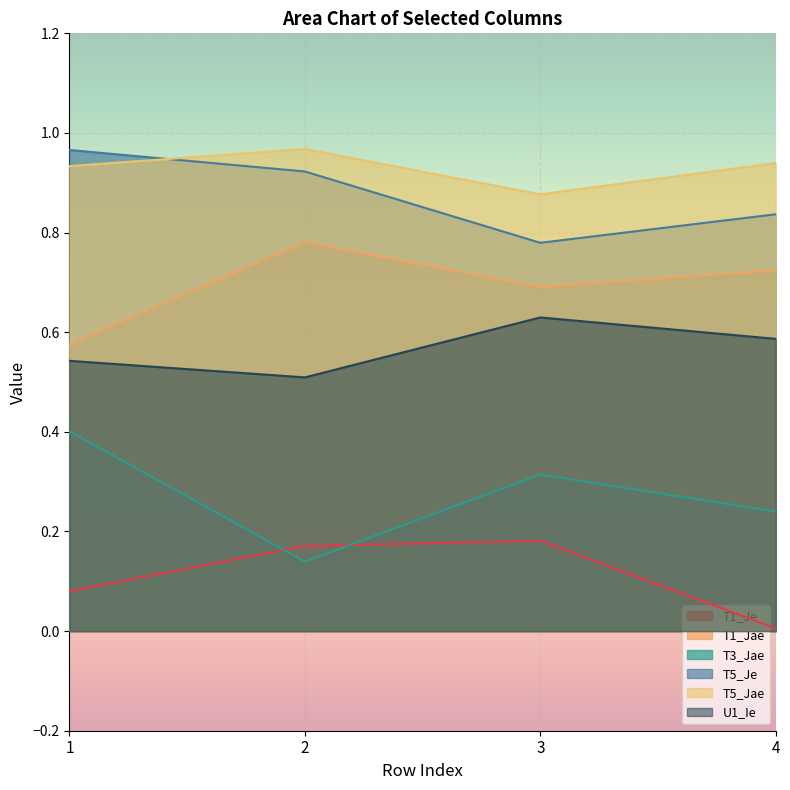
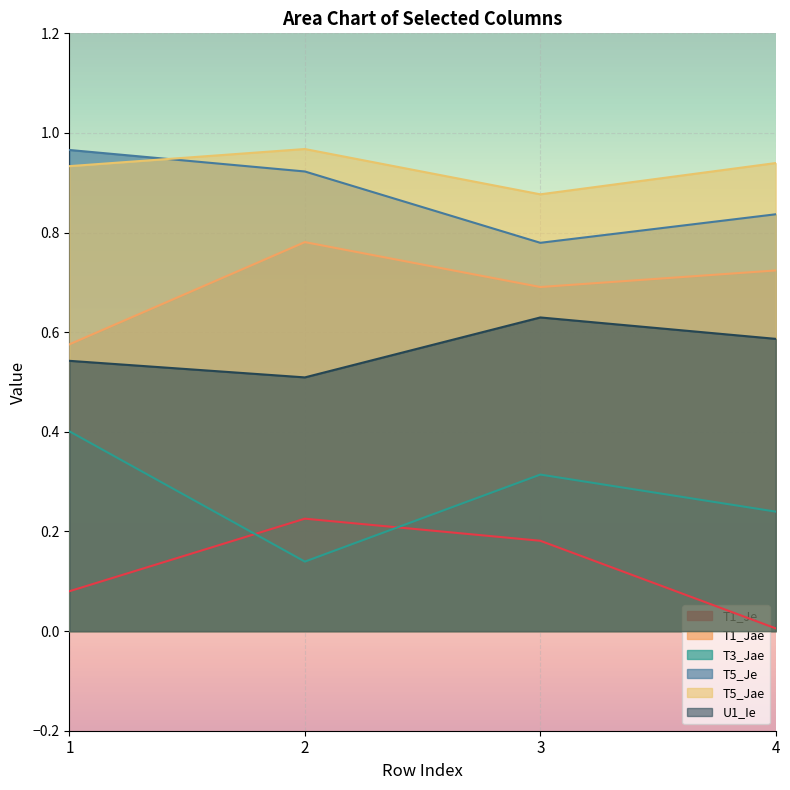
T1_Je, 2: 0.17 -> 0.23
